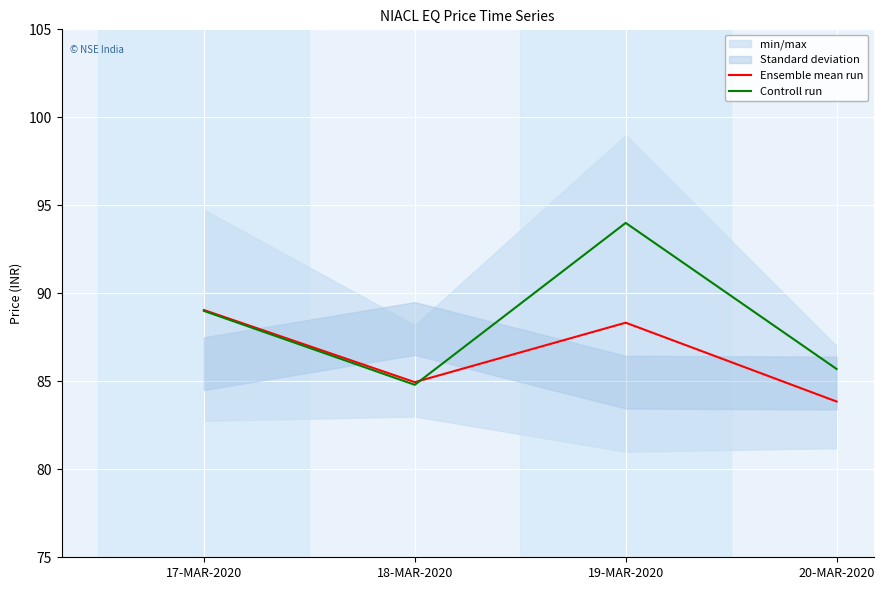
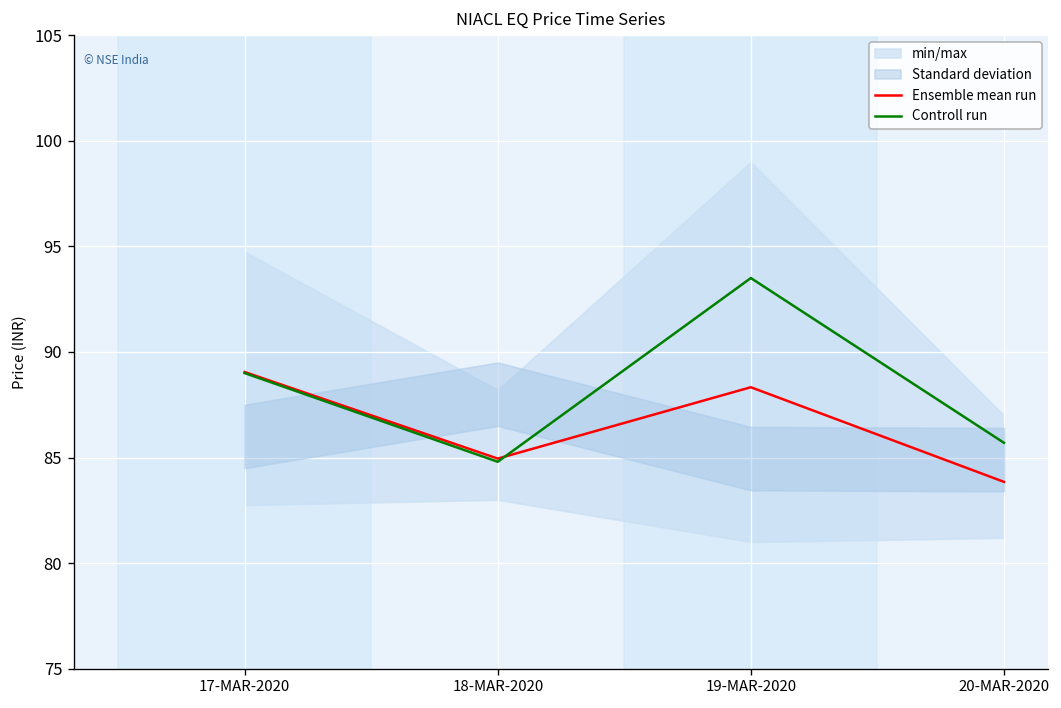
Controll run, 19-MAR-2020: 94.0 -> 93.5
